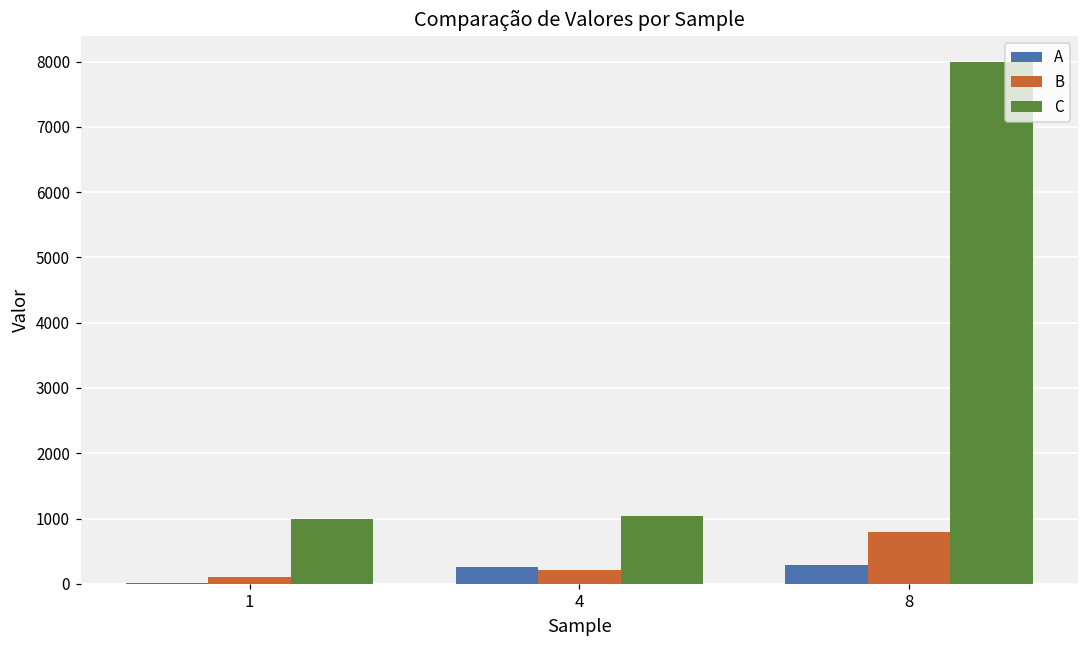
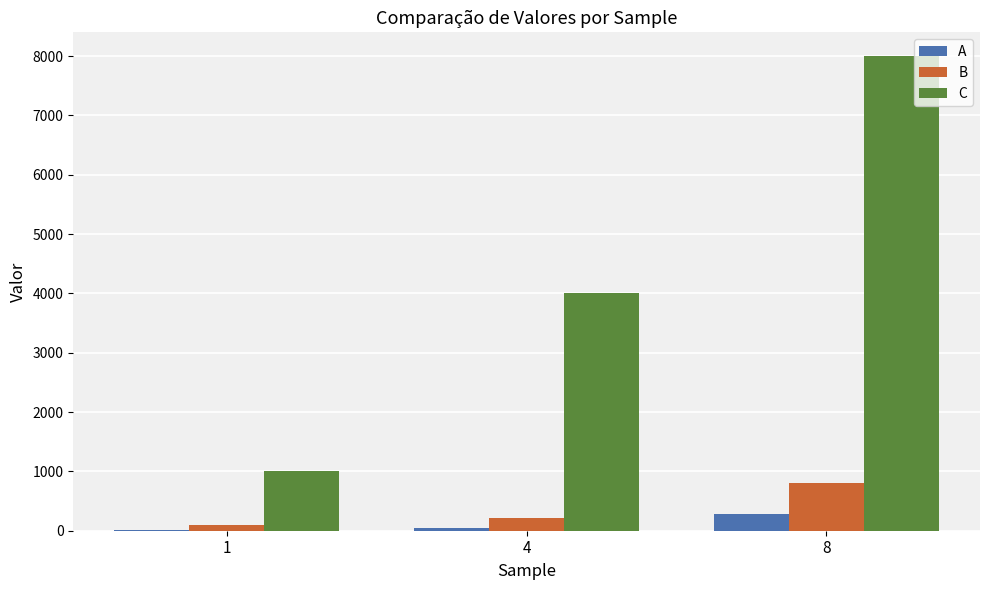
A, 4: 300 -> 0
C, 4: 1000 -> 4000
